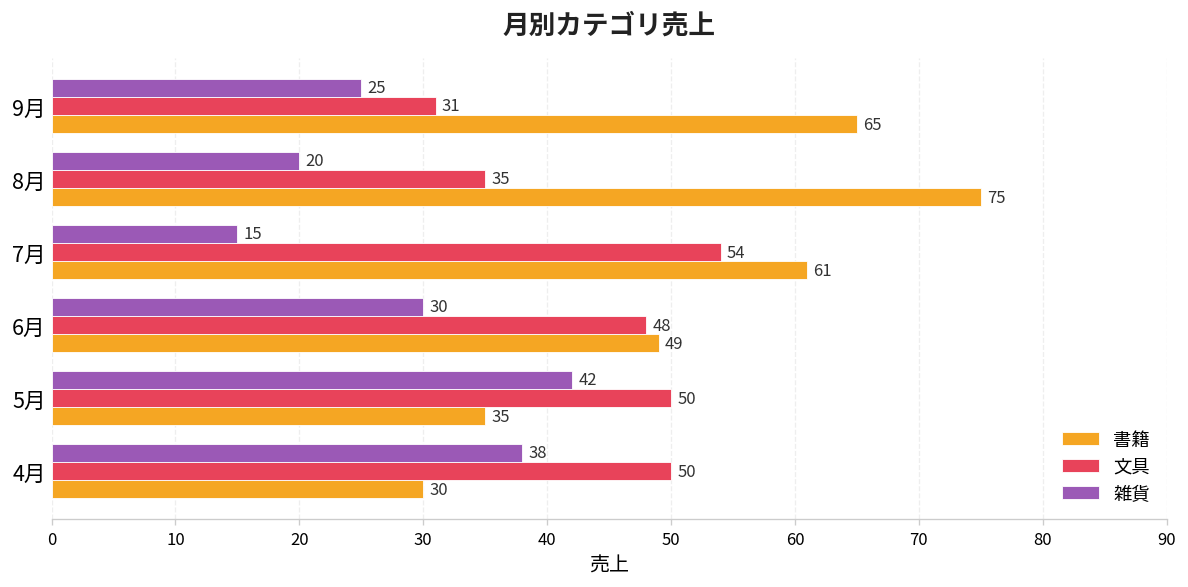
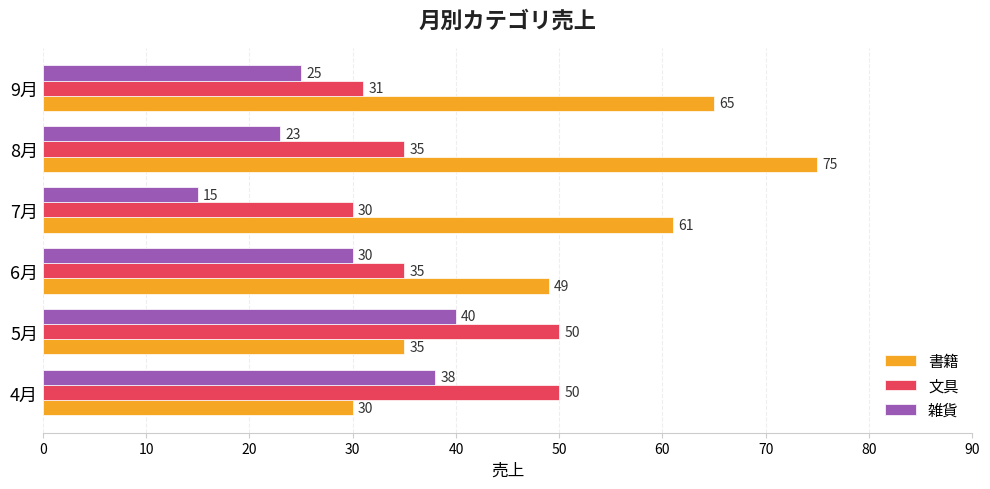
雑貨, 8月: 20 -> 23
文具, 7月: 54 -> 30
文具, 6月: 48 -> 35
雑貨, 5月: 42 -> 40
